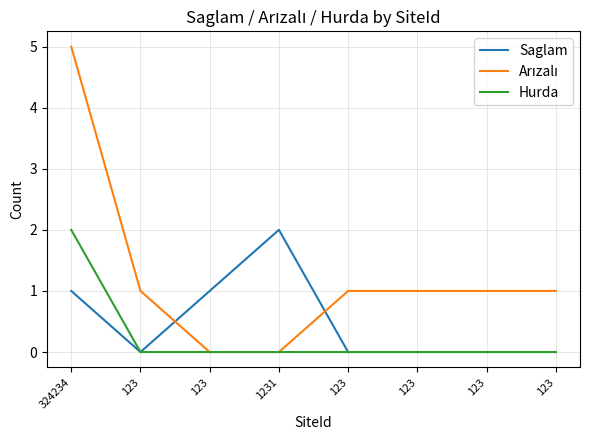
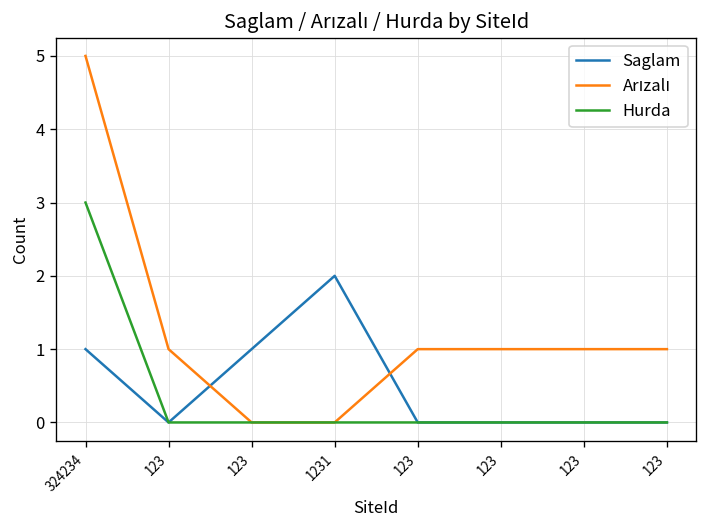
Hurda, 324234: 2 -> 3
